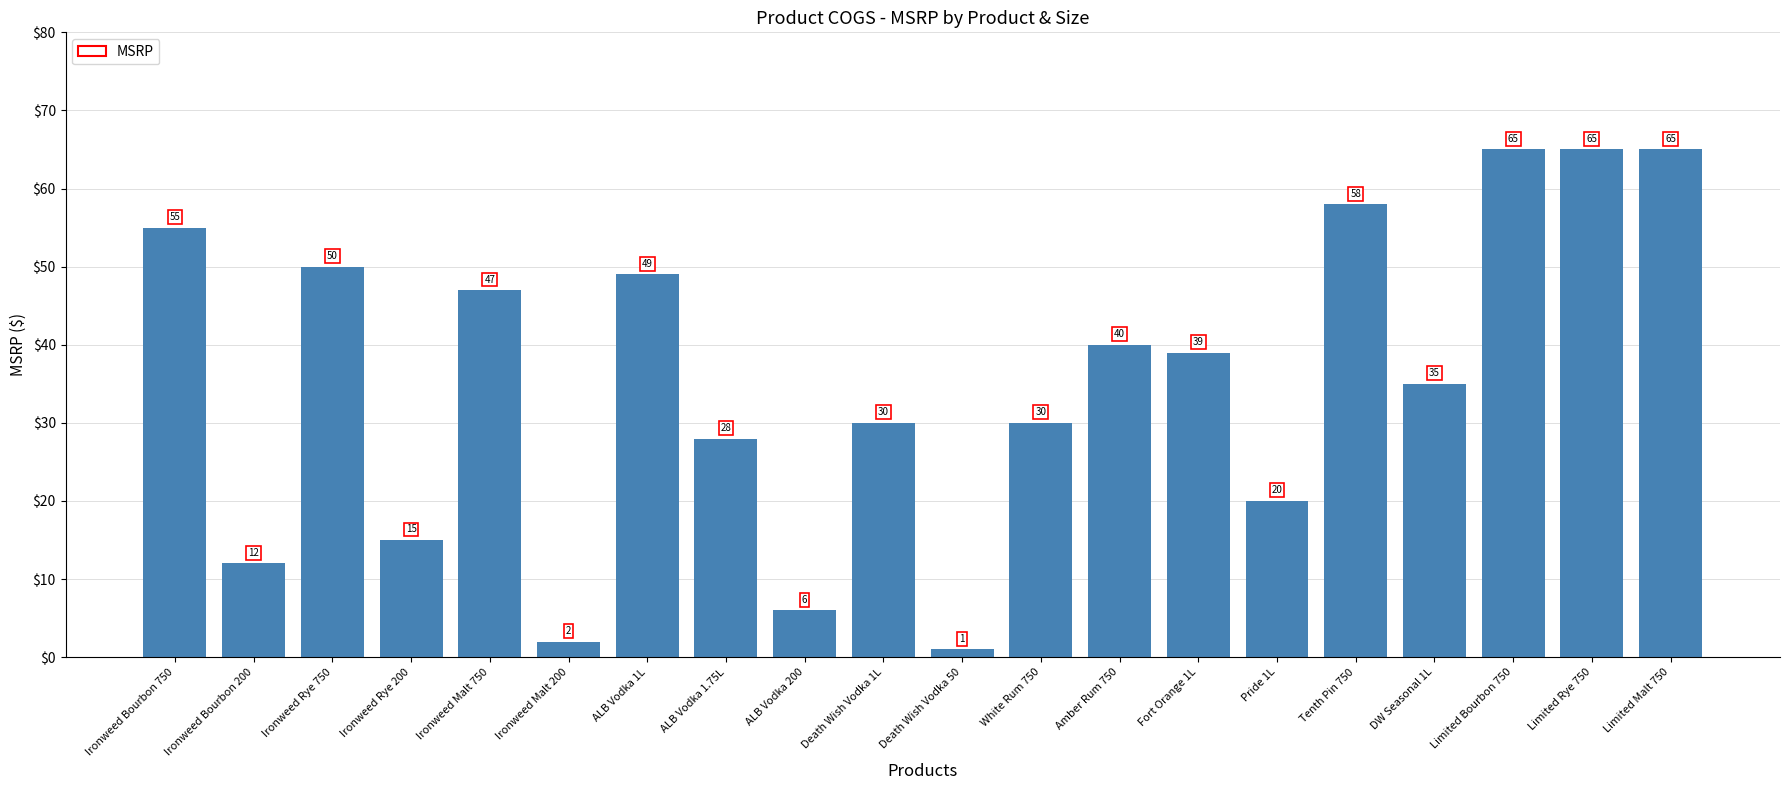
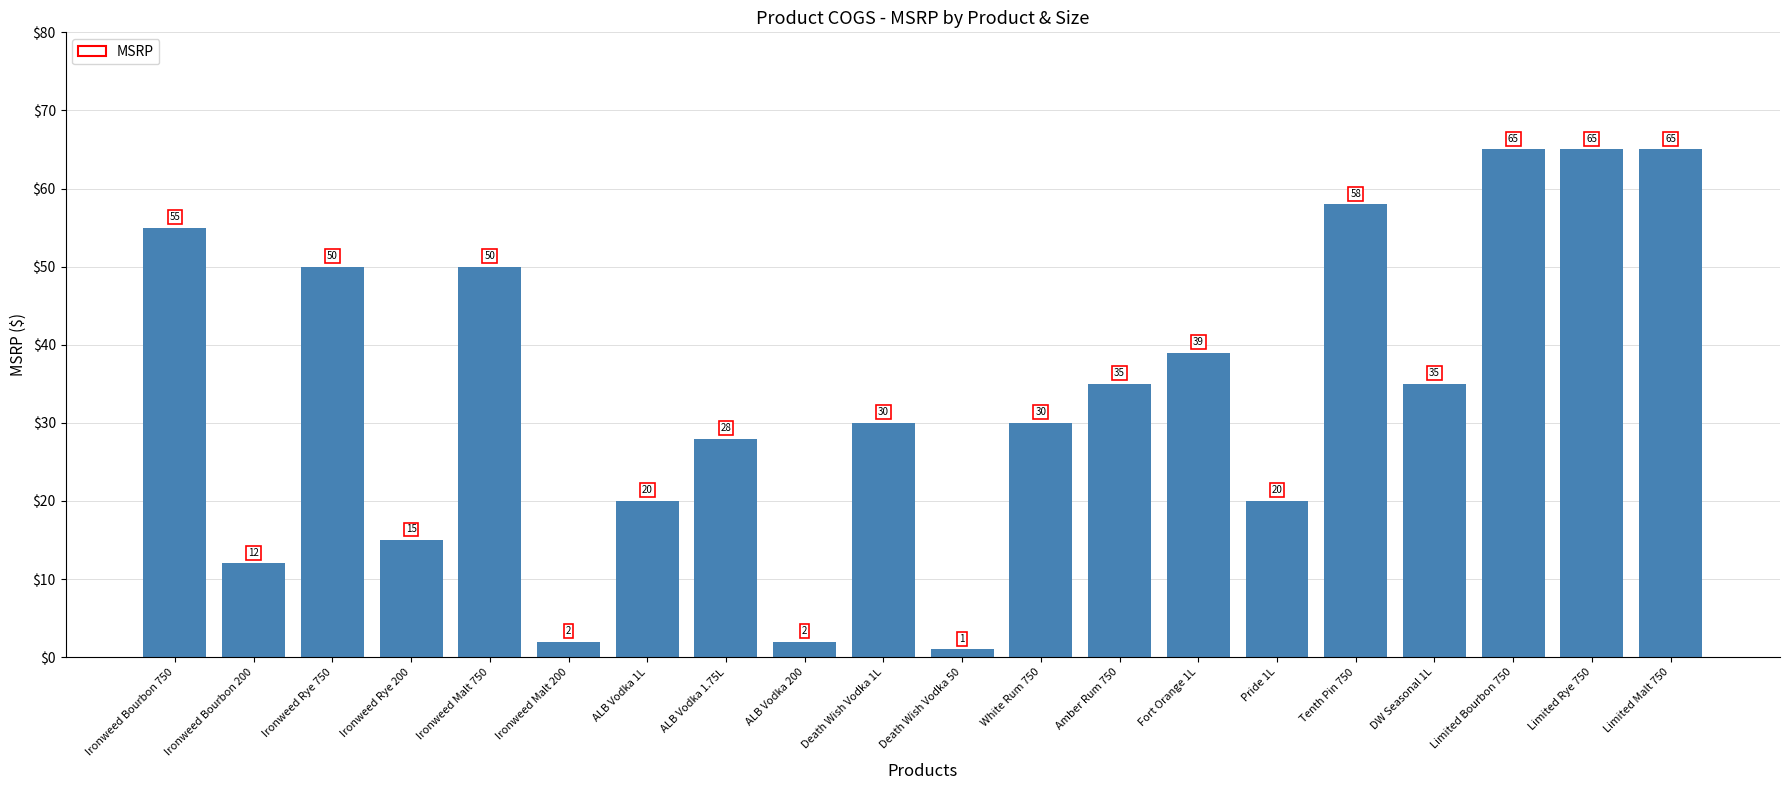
Ironweed Malt 750: 47 -> 50
ALB Vodka 1L: 49 -> 20
ALB Vodka 200: 6 -> 2
Amber Rum 750: 40 -> 35
